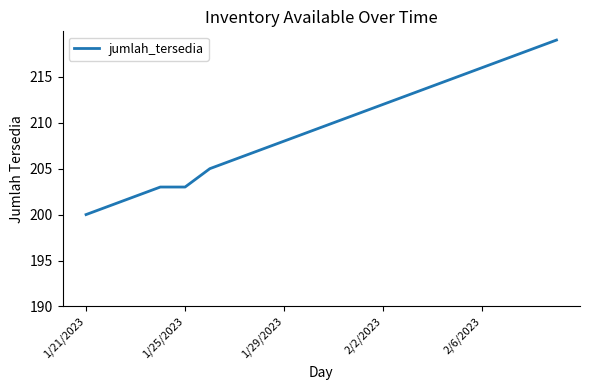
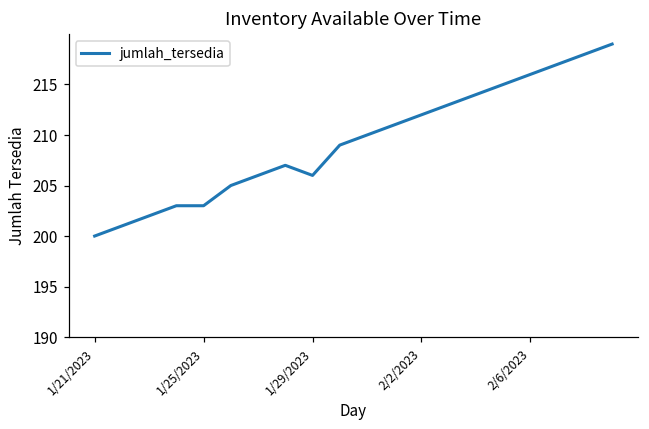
1/29/2023: 208 -> 206
